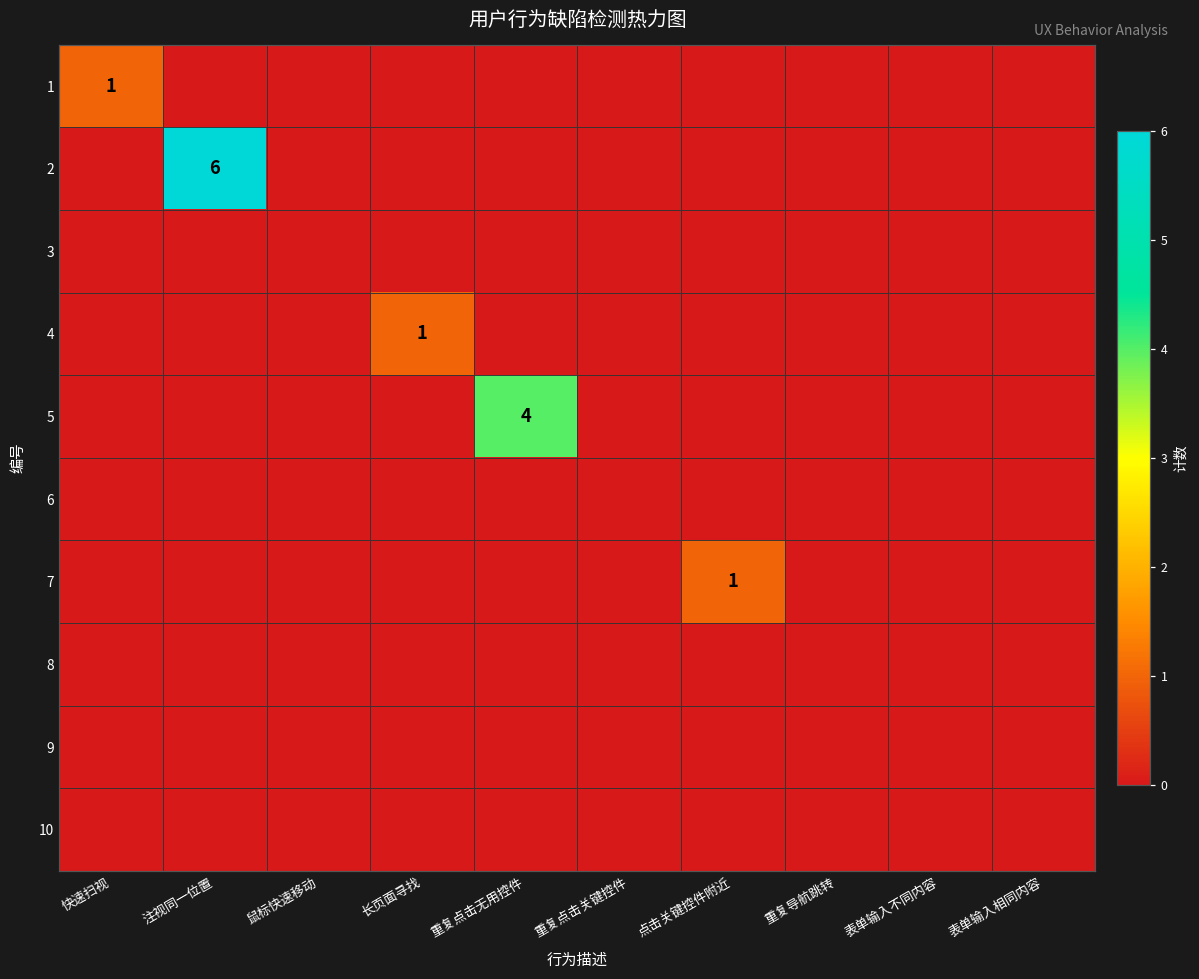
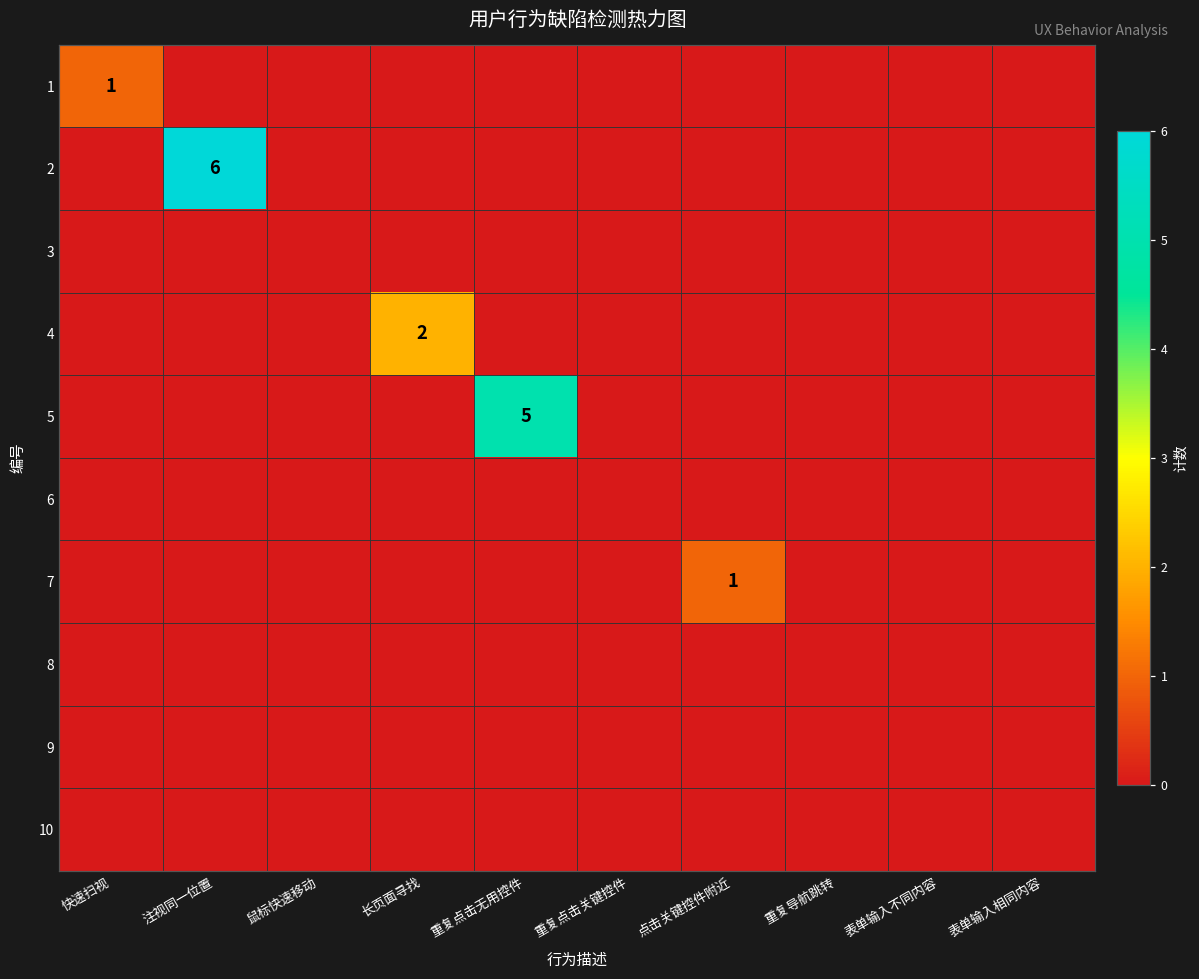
4, 长页面寻找: 1 -> 2
5, 重复点击无用控件: 4 -> 5
